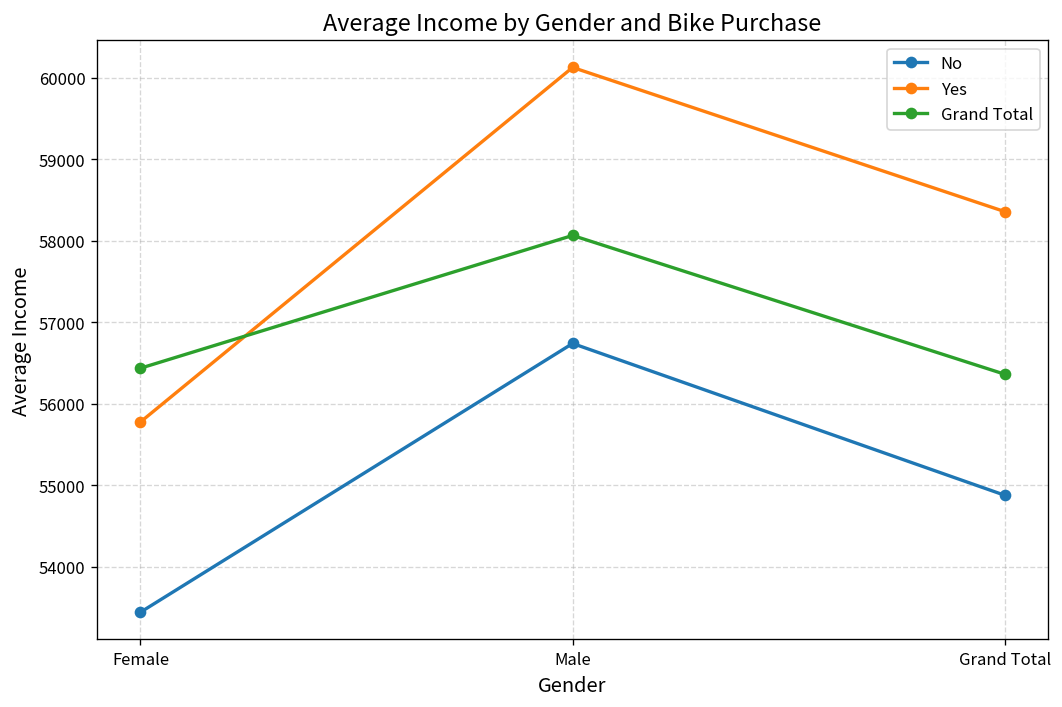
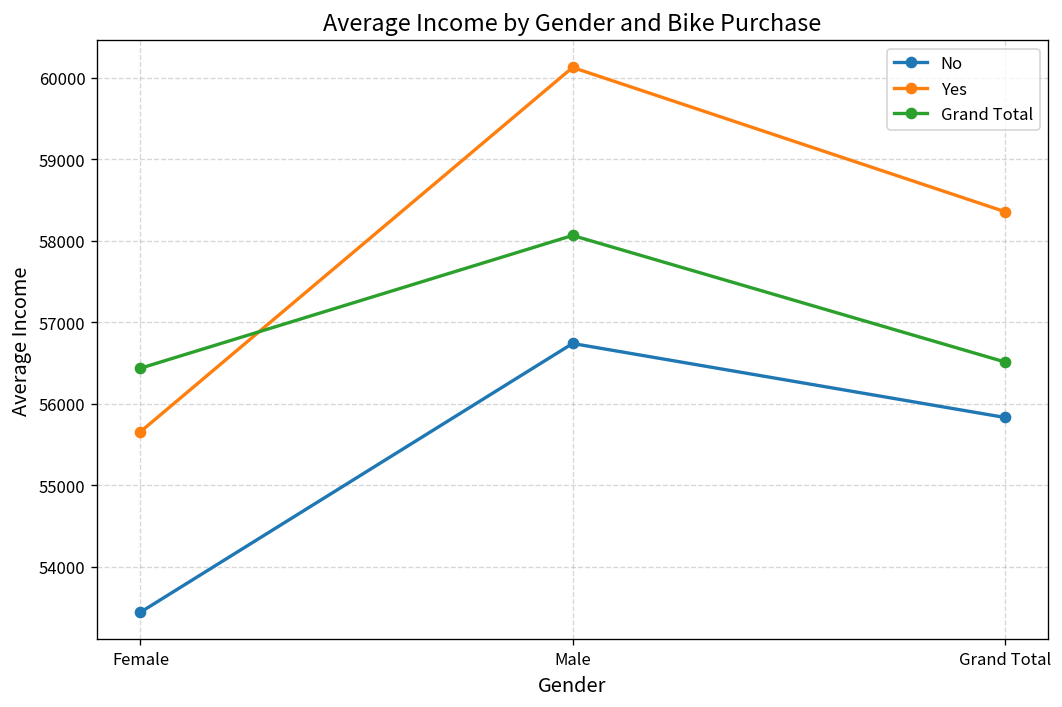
Yes, Female: 55800 -> 55700
No, Grand Total: 54900 -> 55800
Grand Total, Grand Total: 56400 -> 56500
